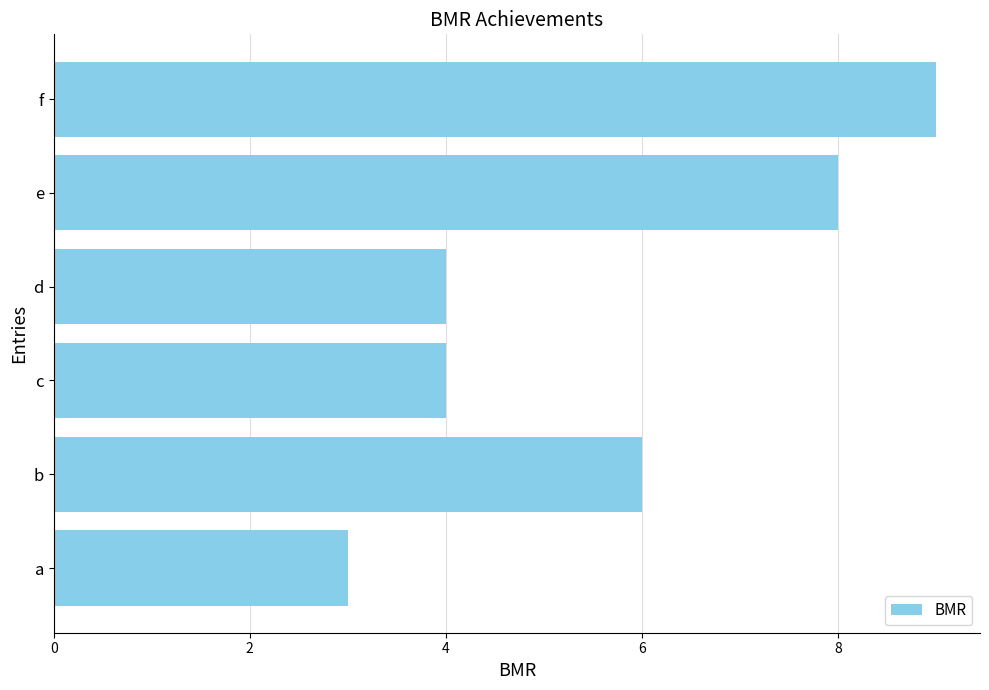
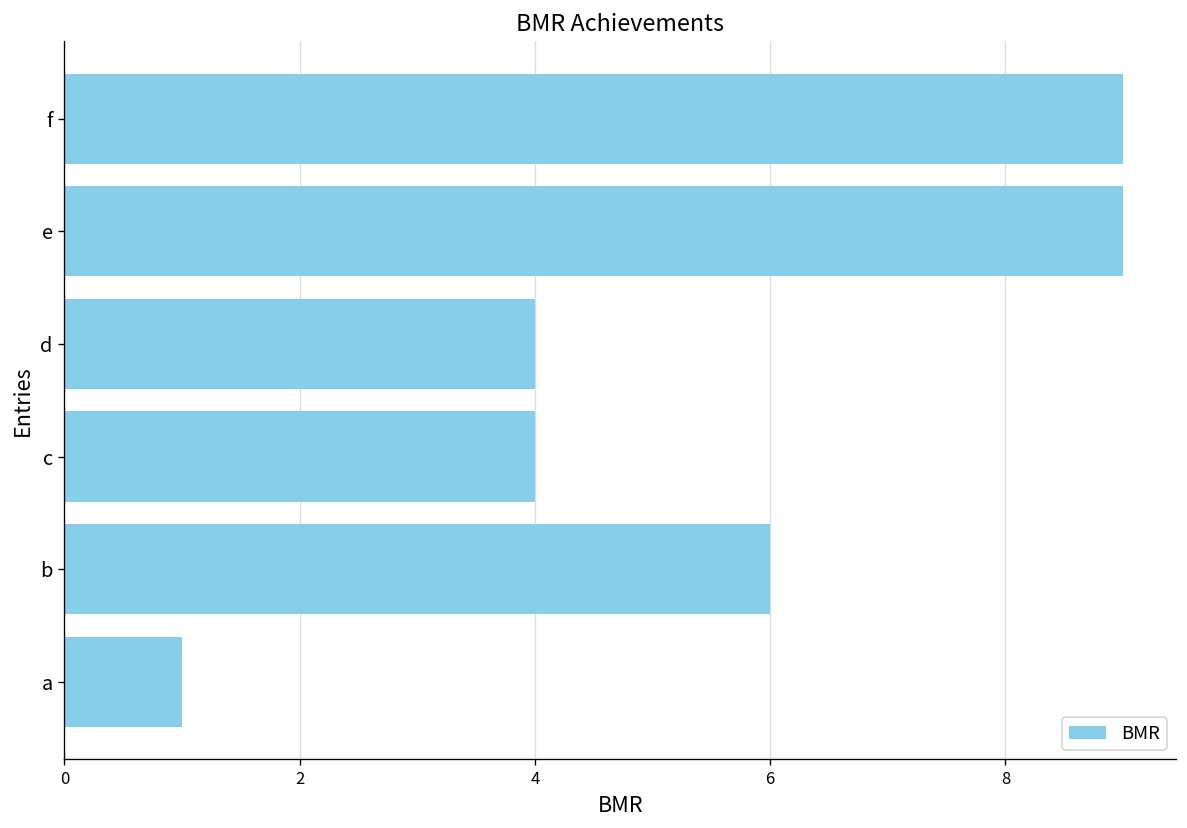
e: 8 -> 9
a: 3 -> 1
